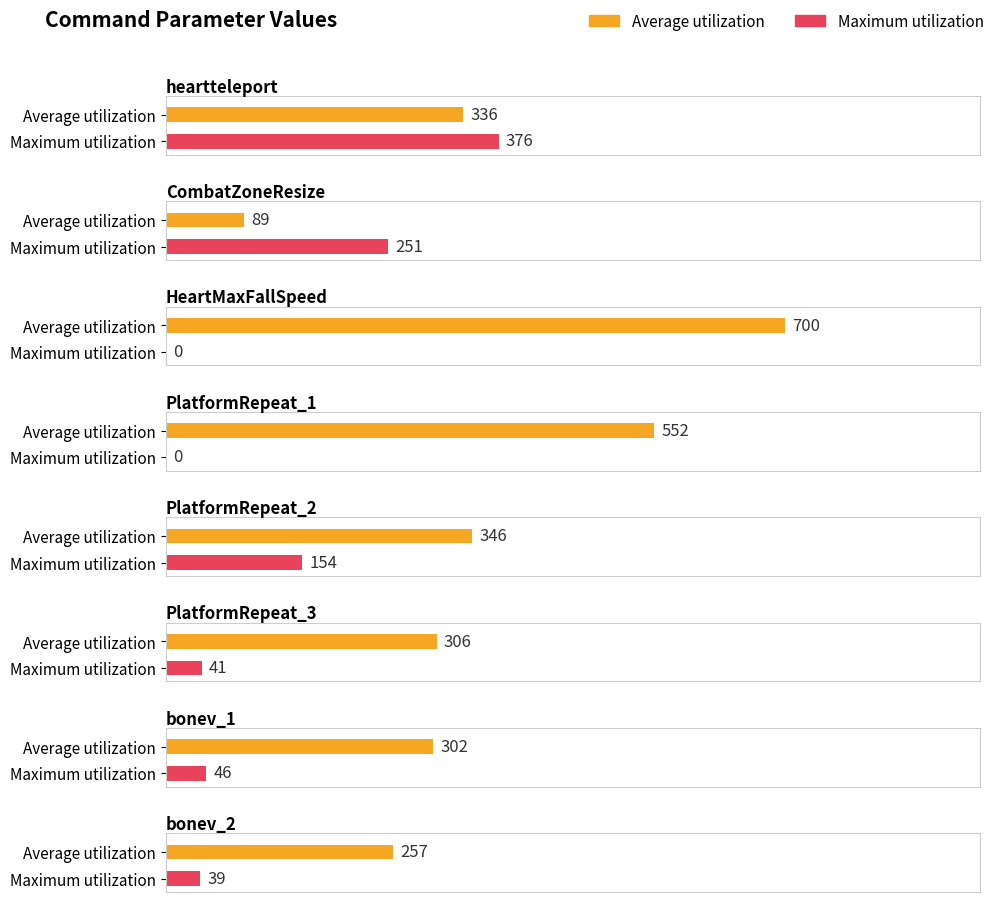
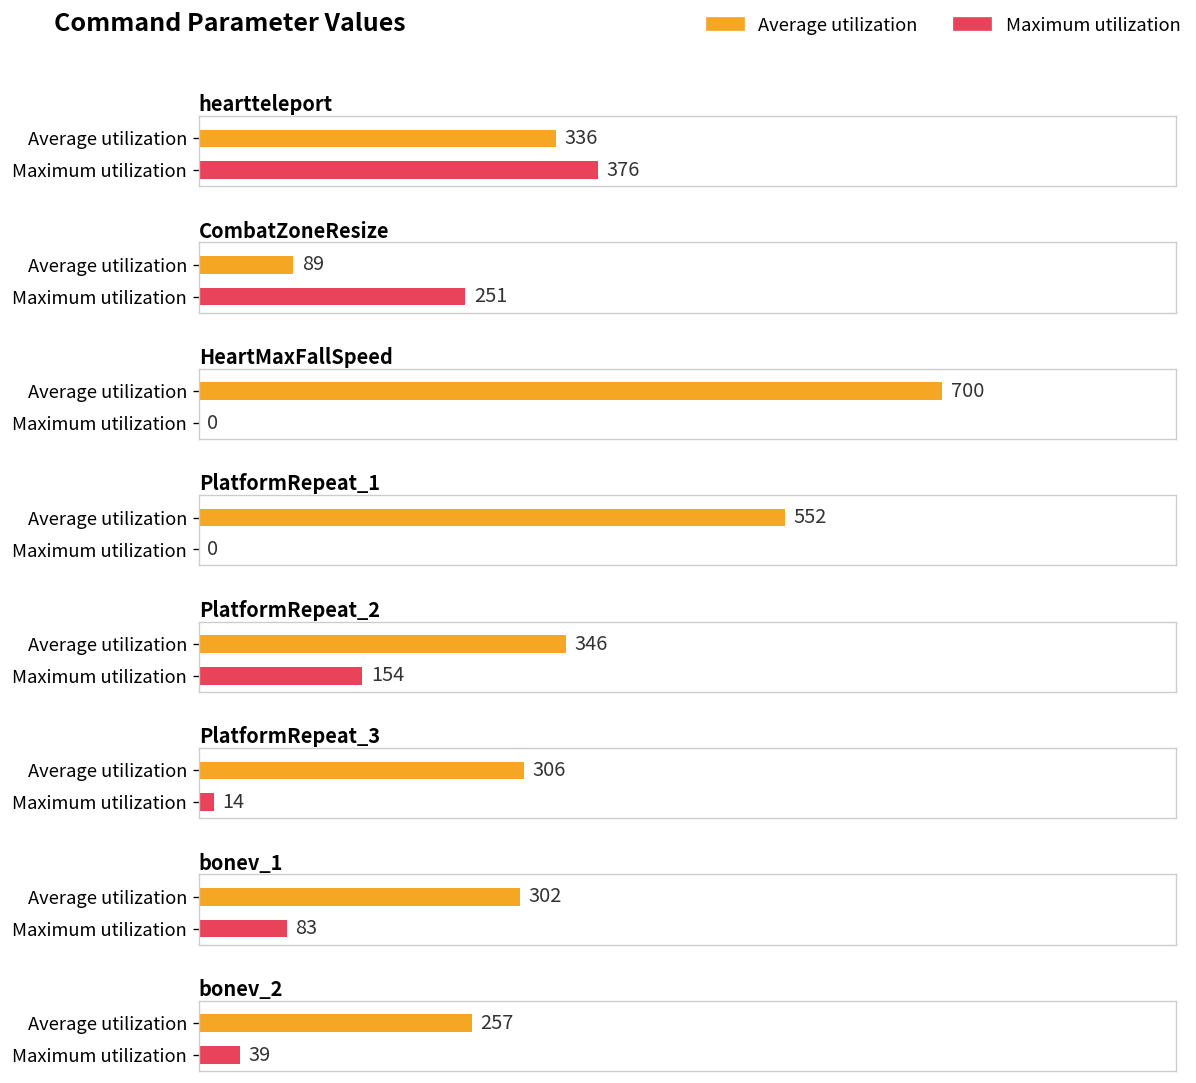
PlatformRepeat_3, Maximum utilization: 41 -> 14
bonev_1, Maximum utilization: 46 -> 83
